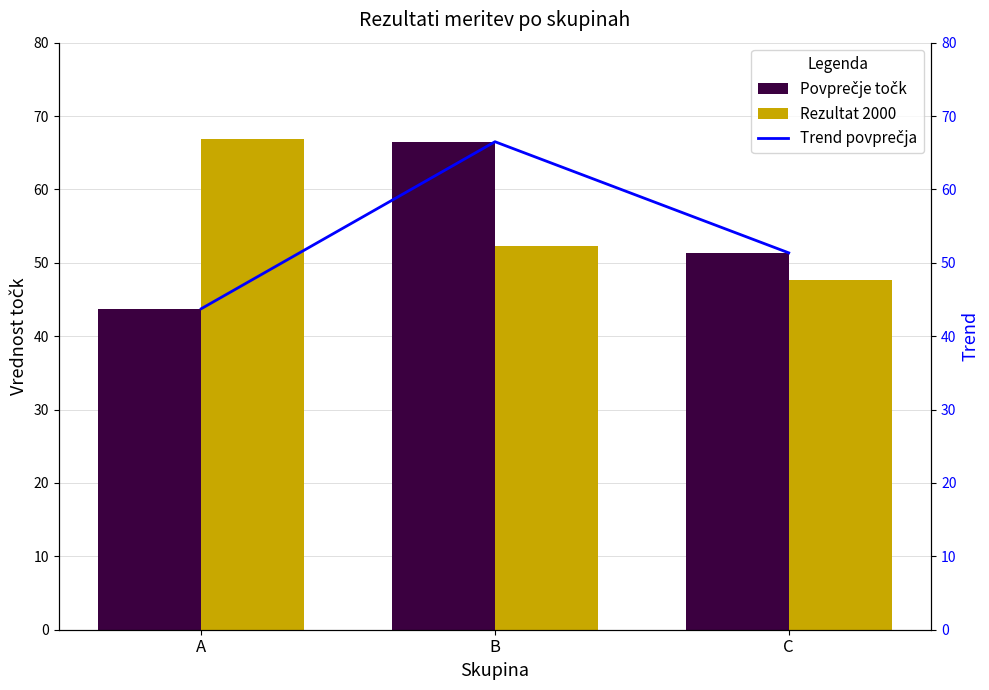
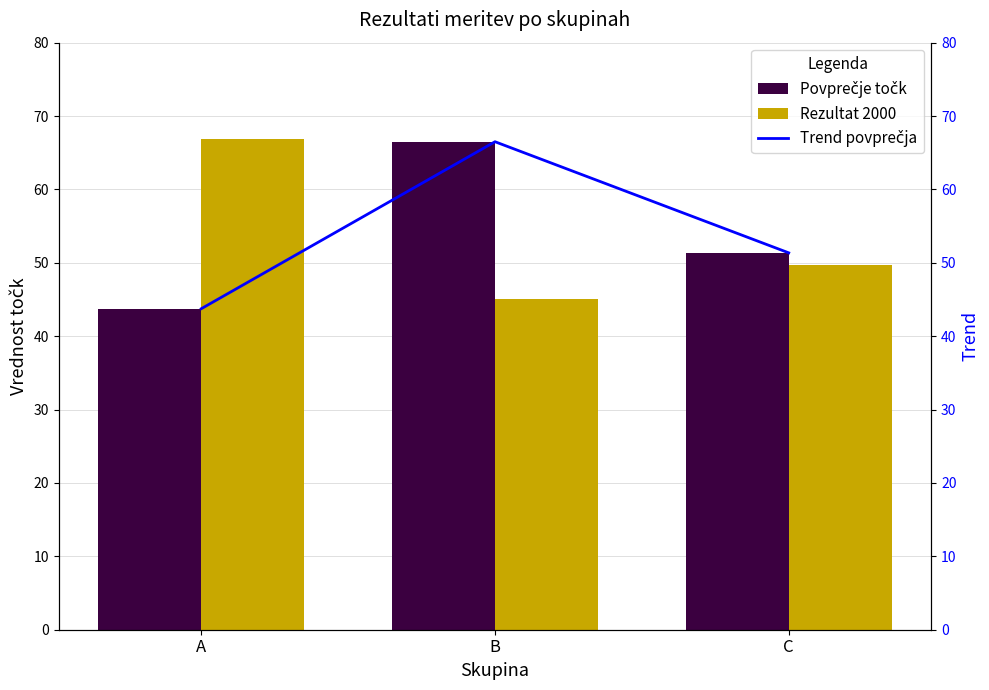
Rezultat 2000, B: 52 -> 45
Rezultat 2000, C: 48 -> 50
